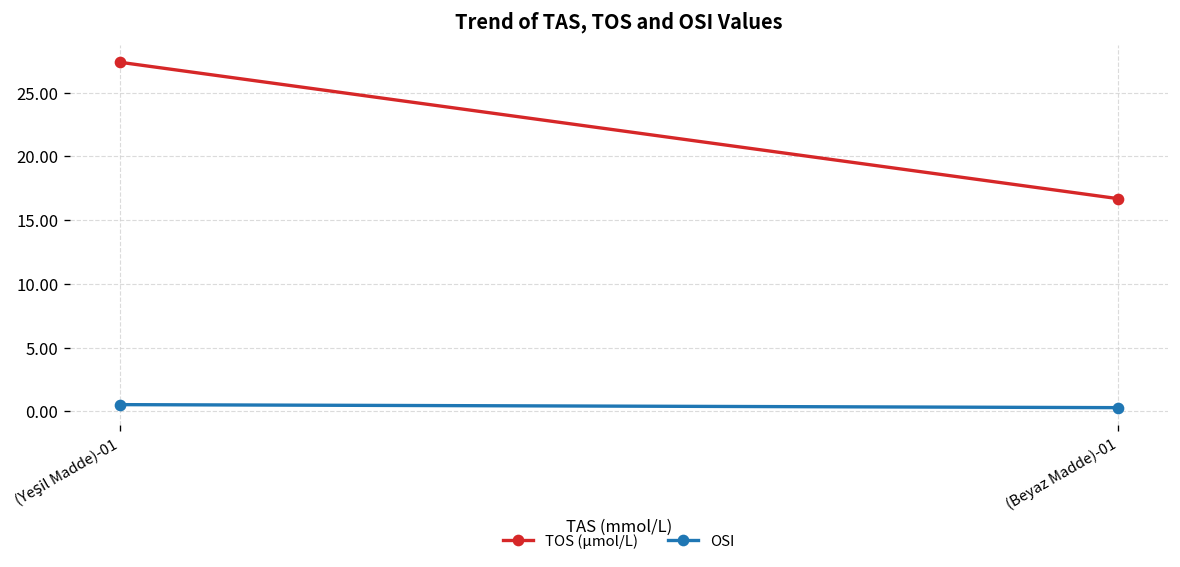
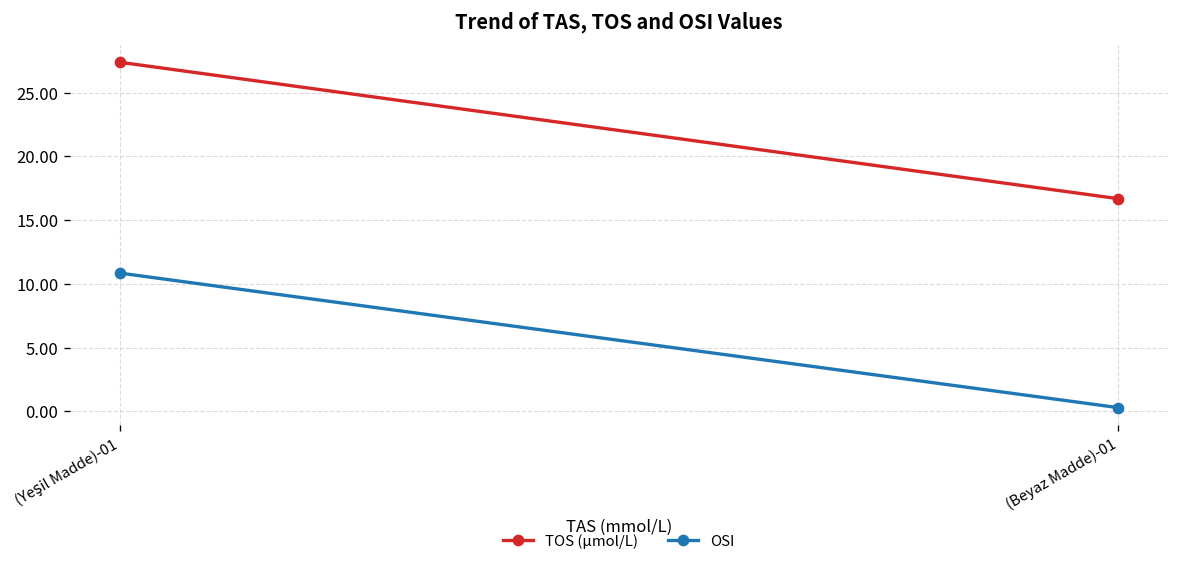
OSI, (Yeşil Madde)-01: 0.5 -> 10.8
